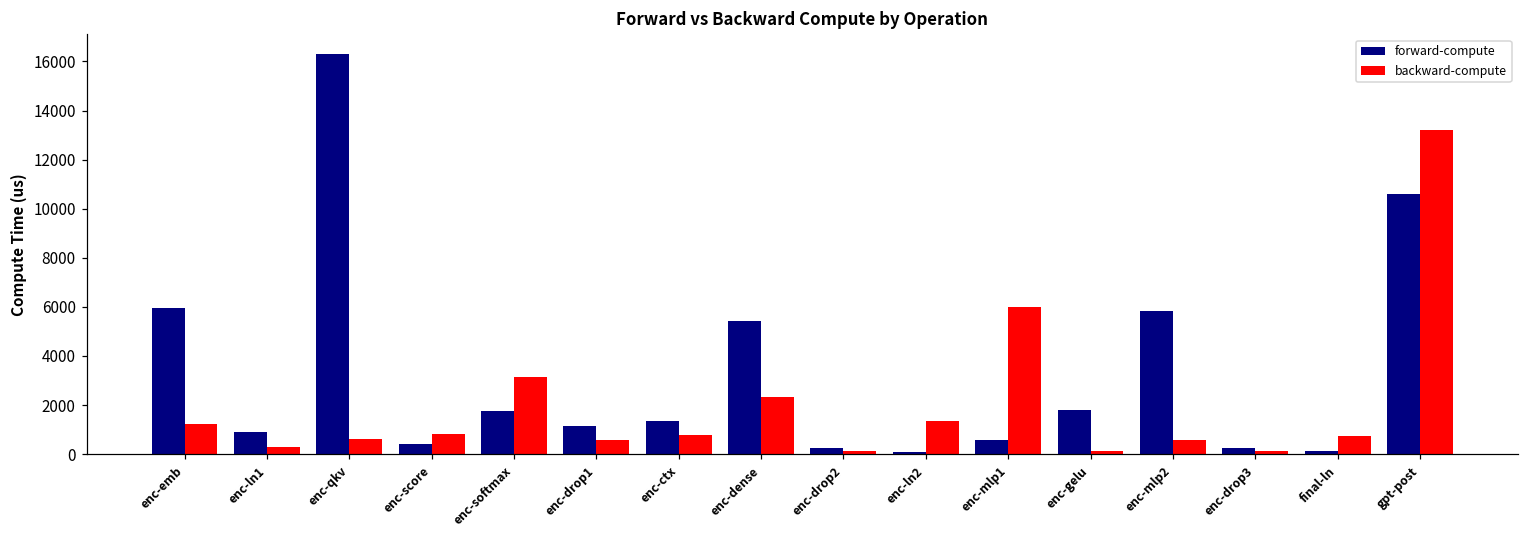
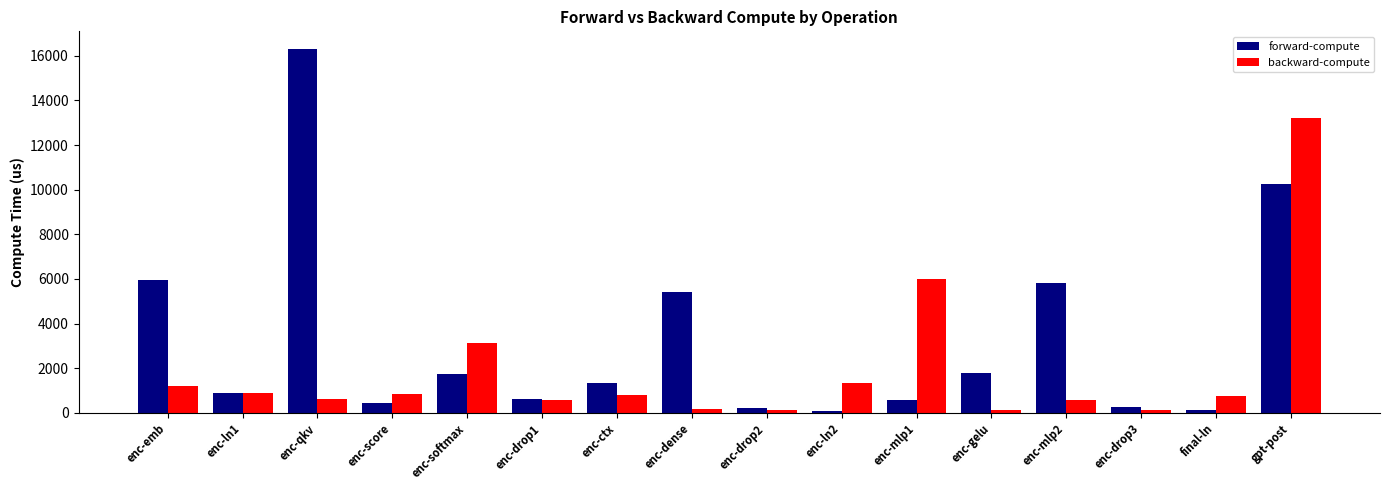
backward-compute, enc-ln1: 300 -> 900
forward-compute, enc-drop1: 1100 -> 600
backward-compute, enc-dense: 2300 -> 200
forward-compute, gpt-post: 10600 -> 10200
